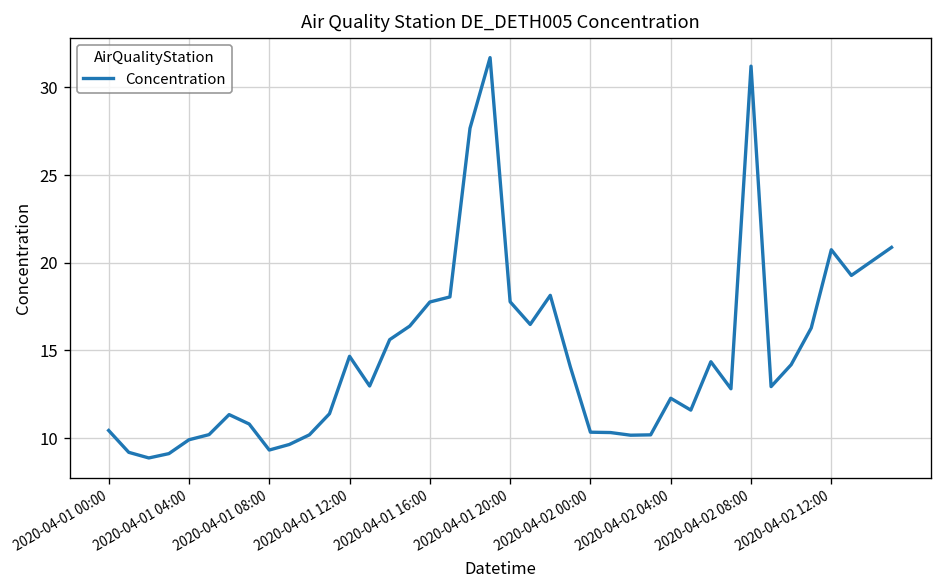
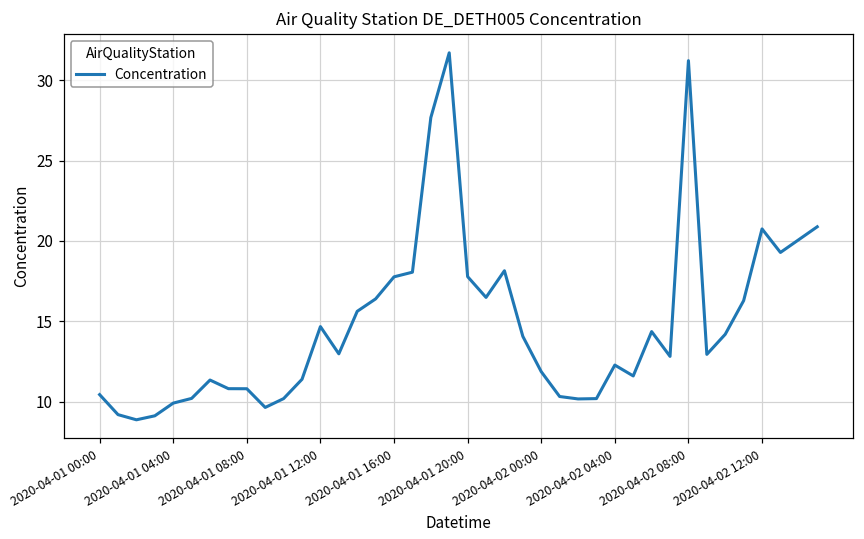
2020-04-01 08:00: 9.3 -> 10.8
2020-04-02 00:00: 10.3 -> 11.9
